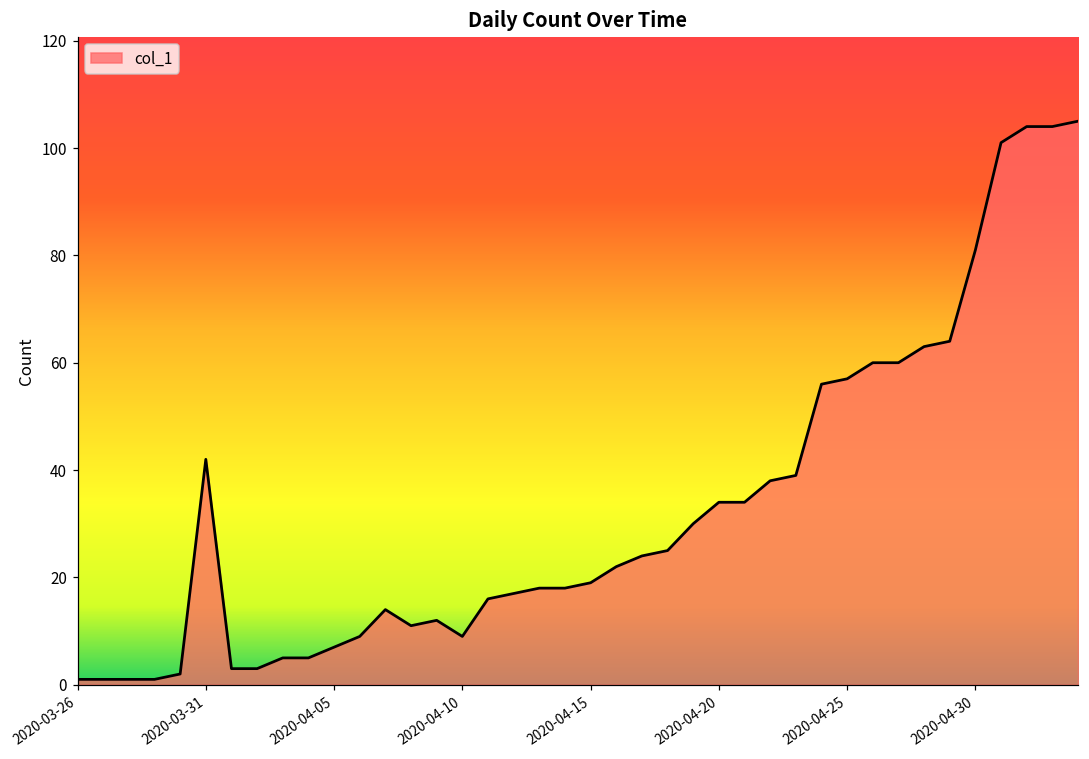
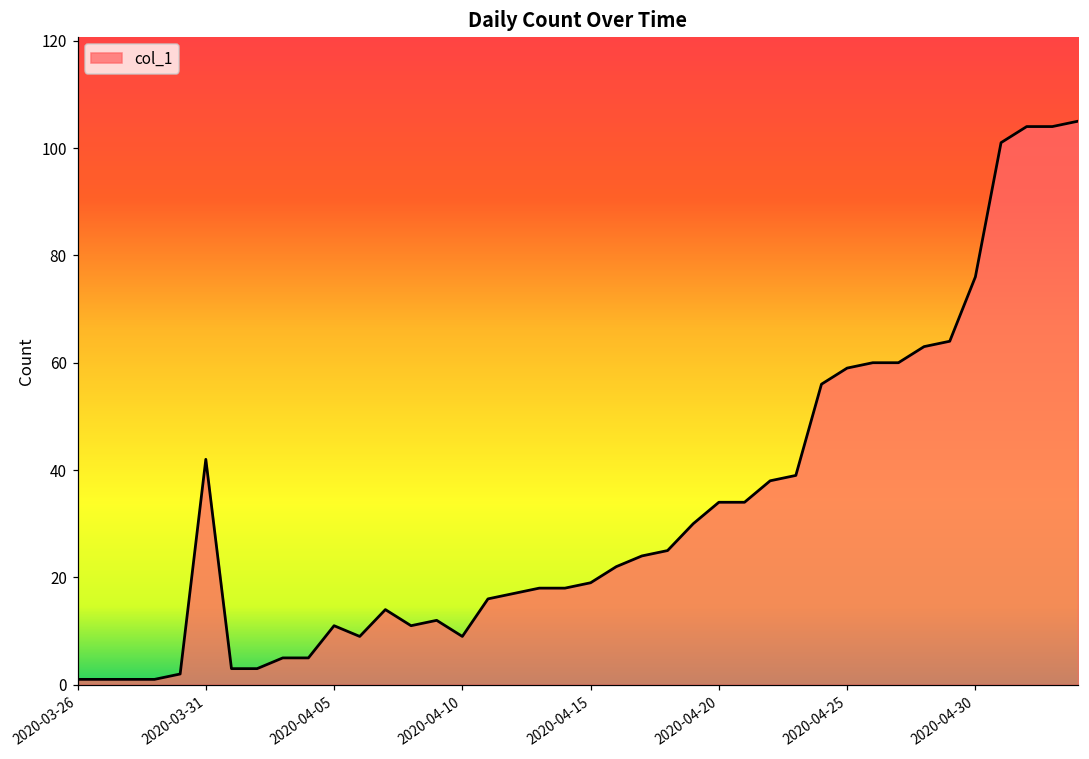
2020-04-05: 7 -> 11
2020-04-25: 57 -> 59
2020-04-30: 81 -> 76
